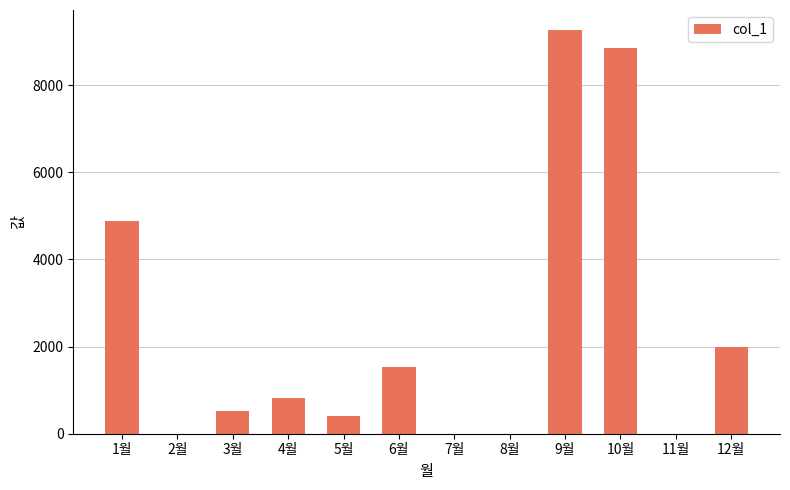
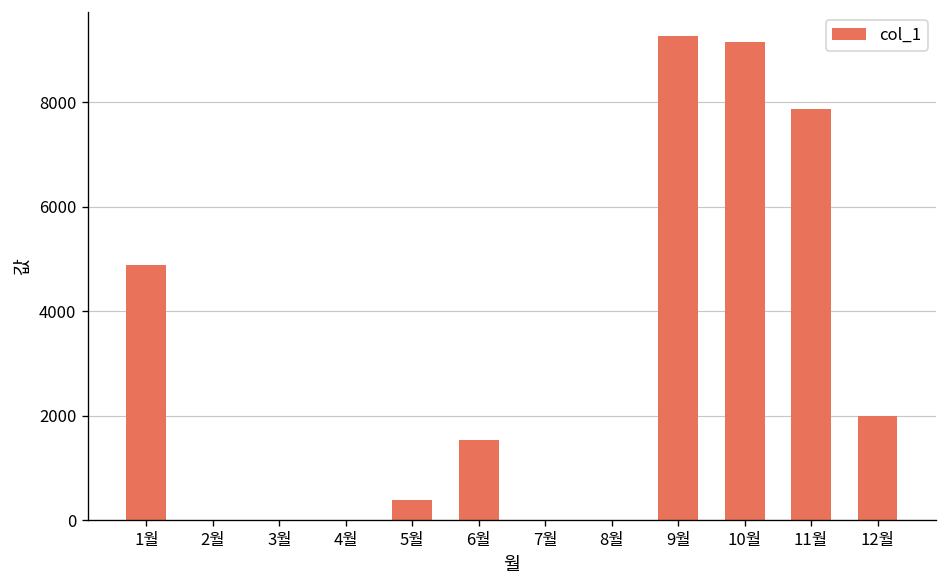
3월: 500 -> 0
4월: 800 -> 0
10월: 8900 -> 9200
11월: 0 -> 7900
